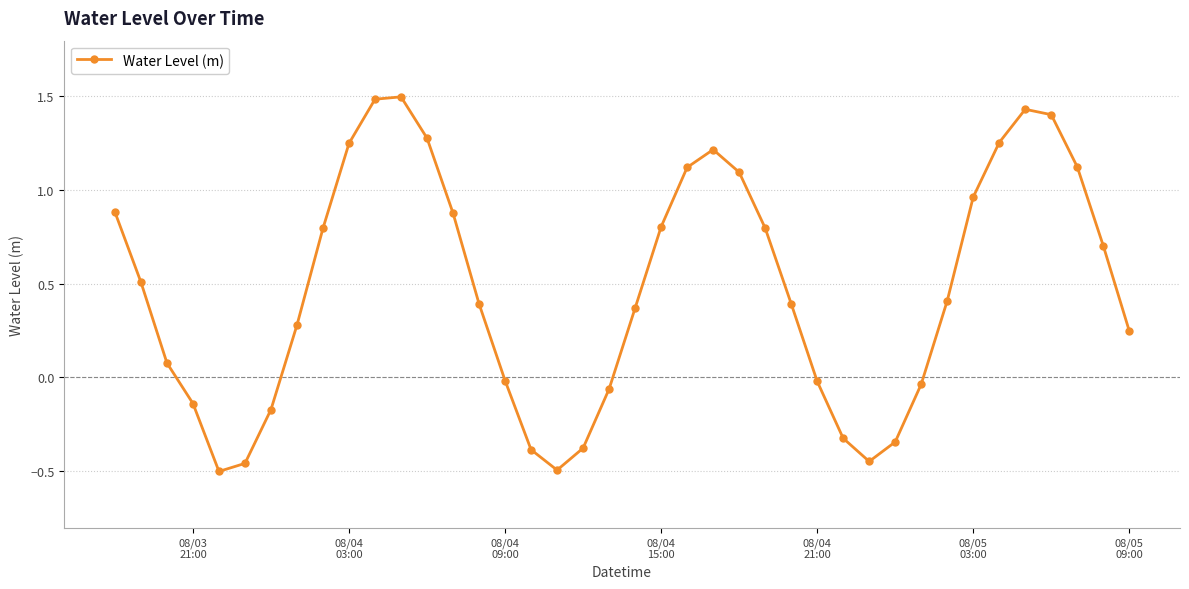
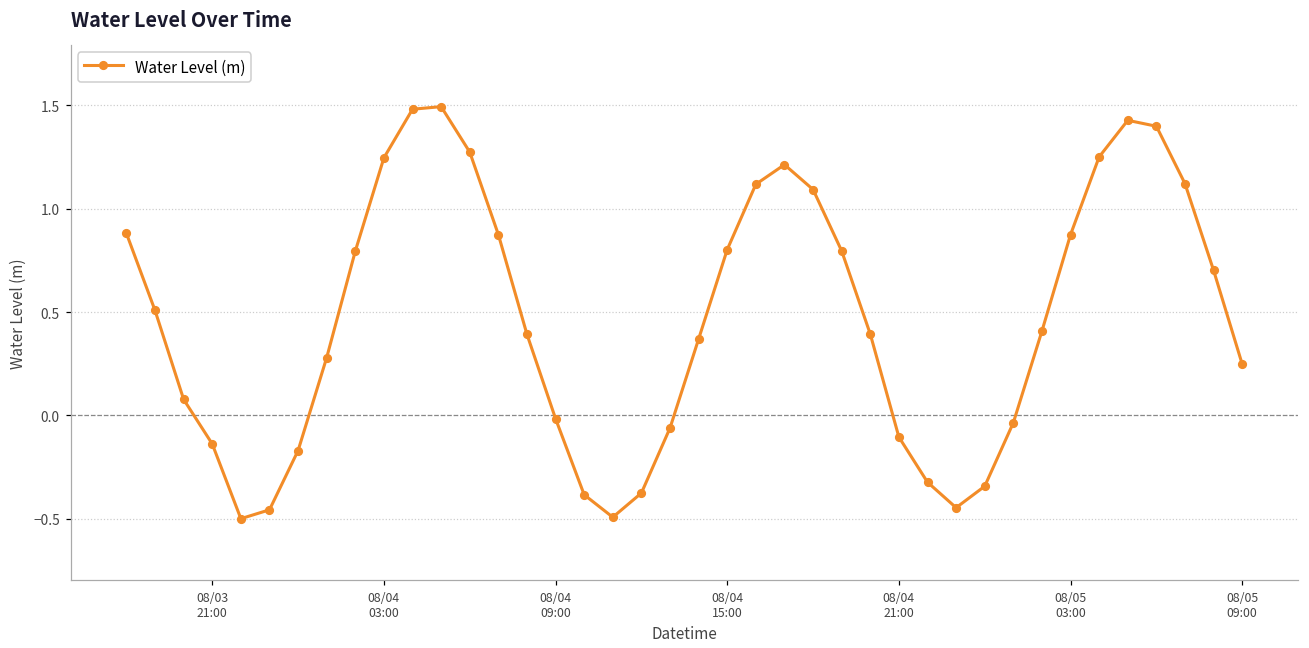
08/04 21:00: -0.02 -> -0.11
08/05 03:00: 0.96 -> 0.87
